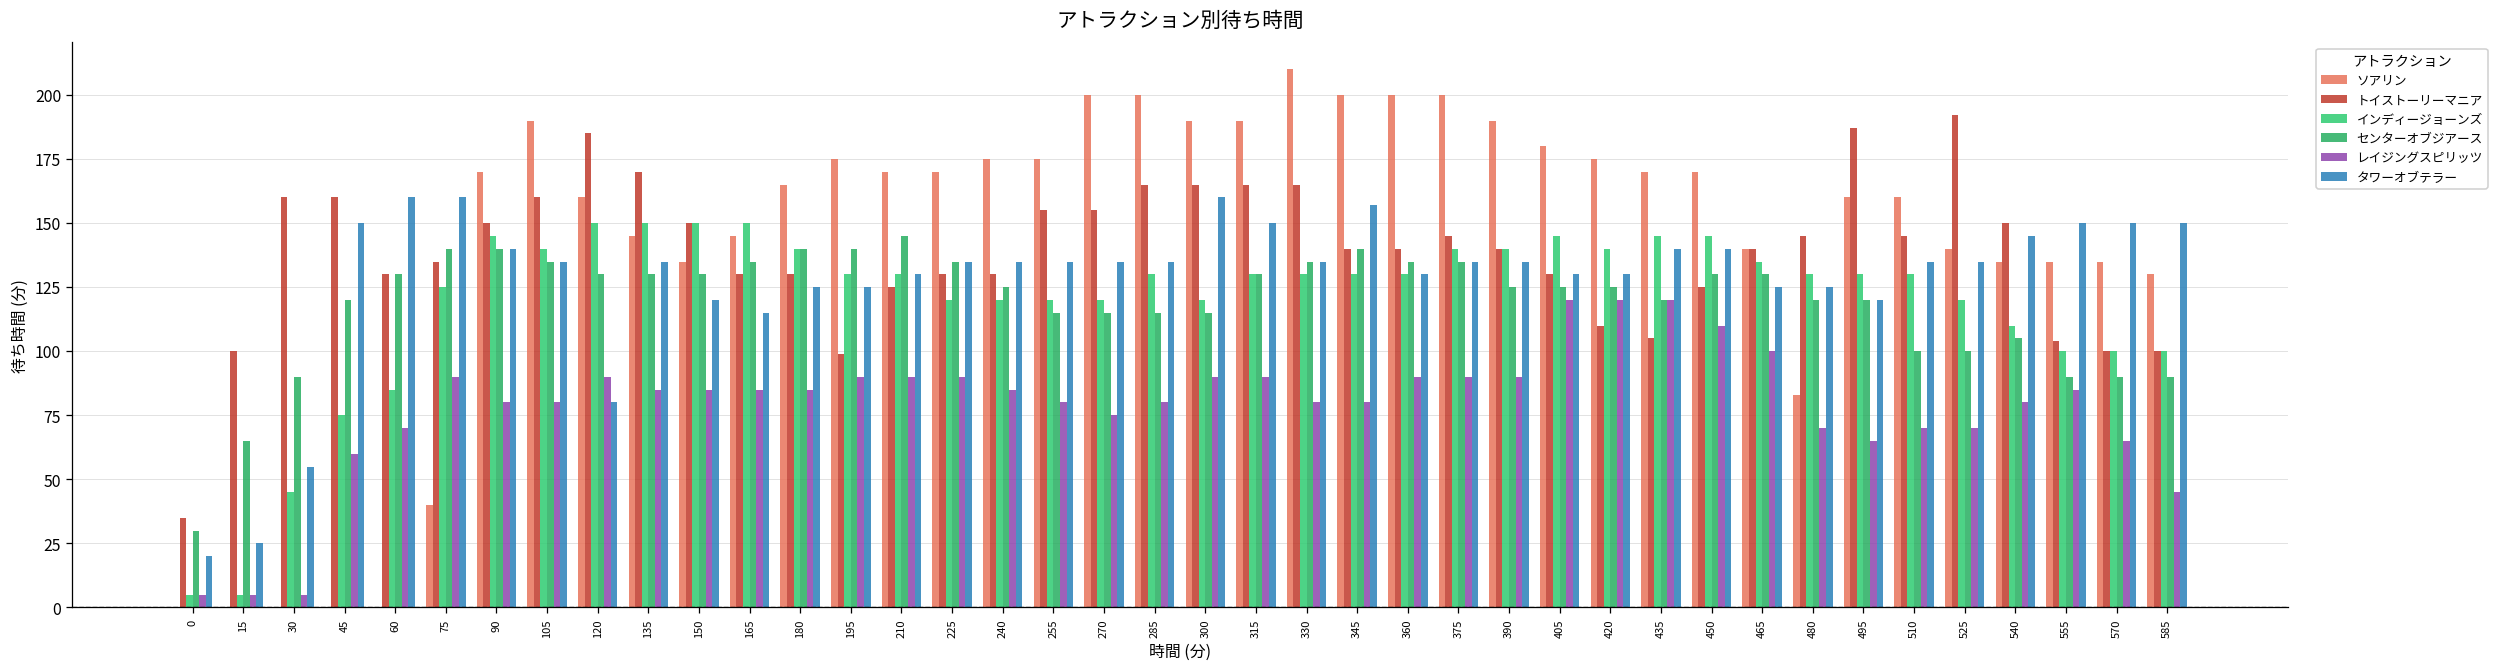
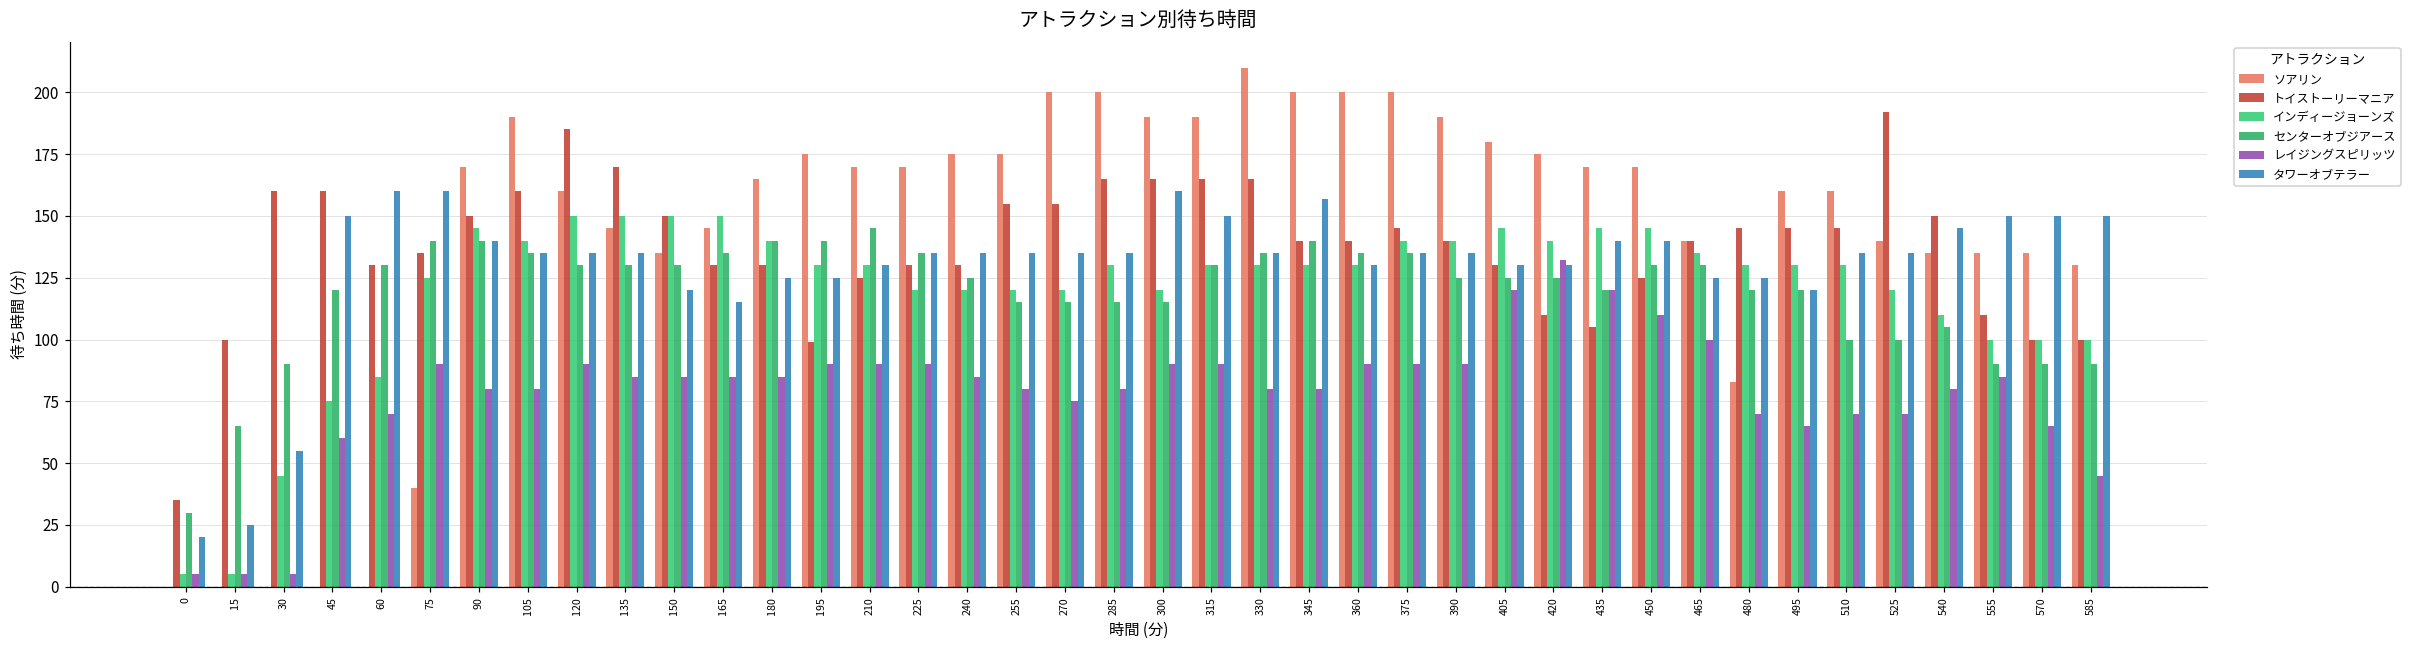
タワーオブテラー, 120: 80 -> 135
レイジングスピリッツ, 420: 120 -> 132
トイストーリーマニア, 495: 187 -> 145
トイストーリーマニア, 555: 104 -> 110
